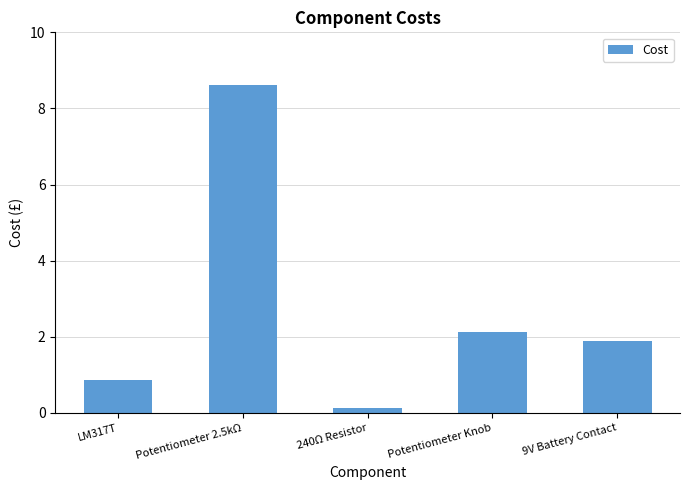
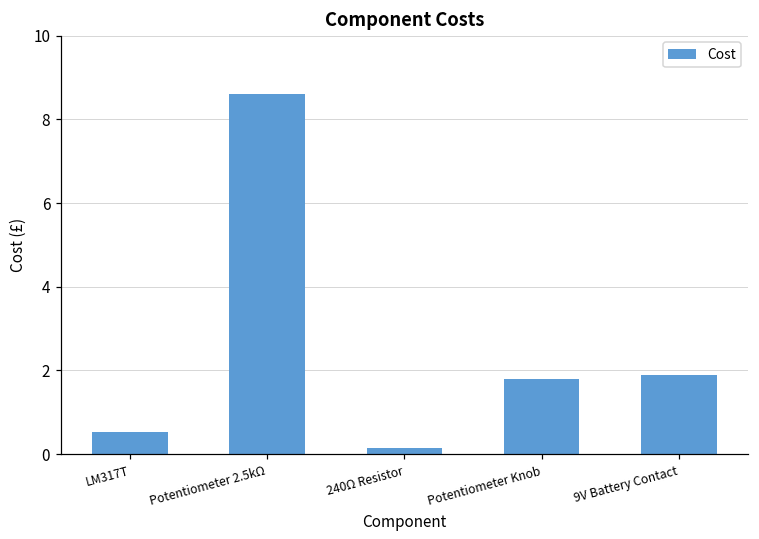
LM317T: 0.9 -> 0.5
Potentiometer Knob: 2.1 -> 1.8
